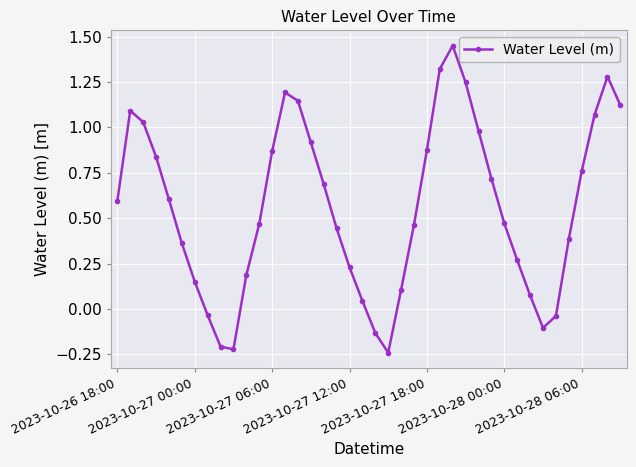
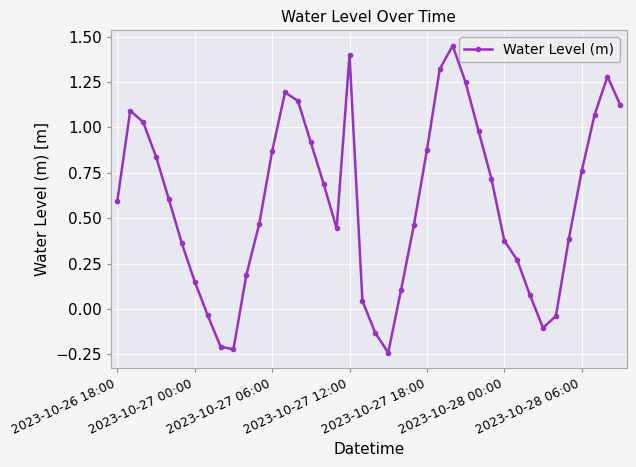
2023-10-27 12:00: 0.23 -> 1.40
2023-10-28 00:00: 0.47 -> 0.38
